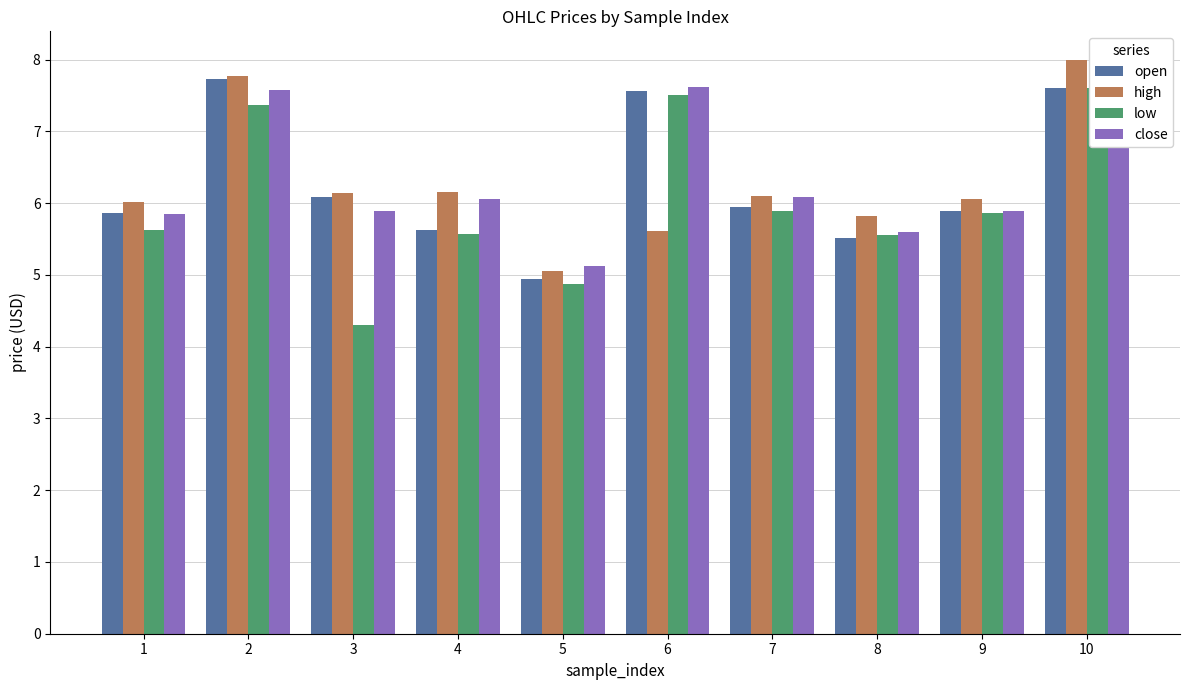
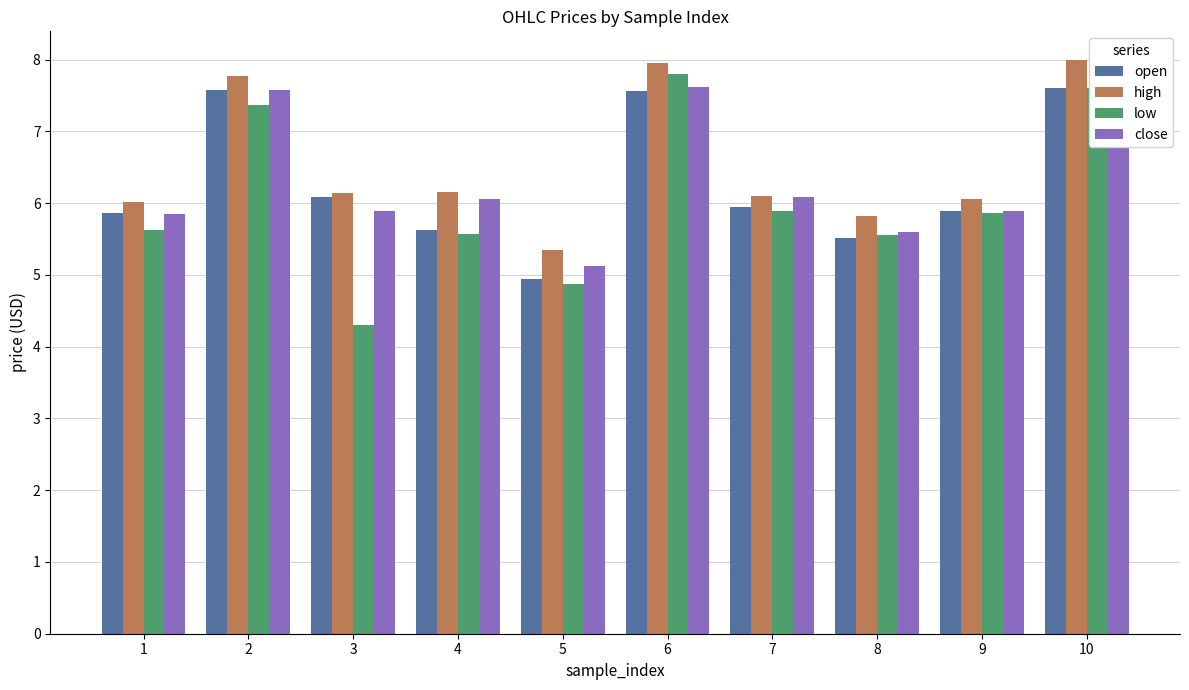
open, 2: 7.7 -> 7.6
high, 5: 5.1 -> 5.3
high, 6: 5.6 -> 7.9
low, 6: 7.5 -> 7.8
